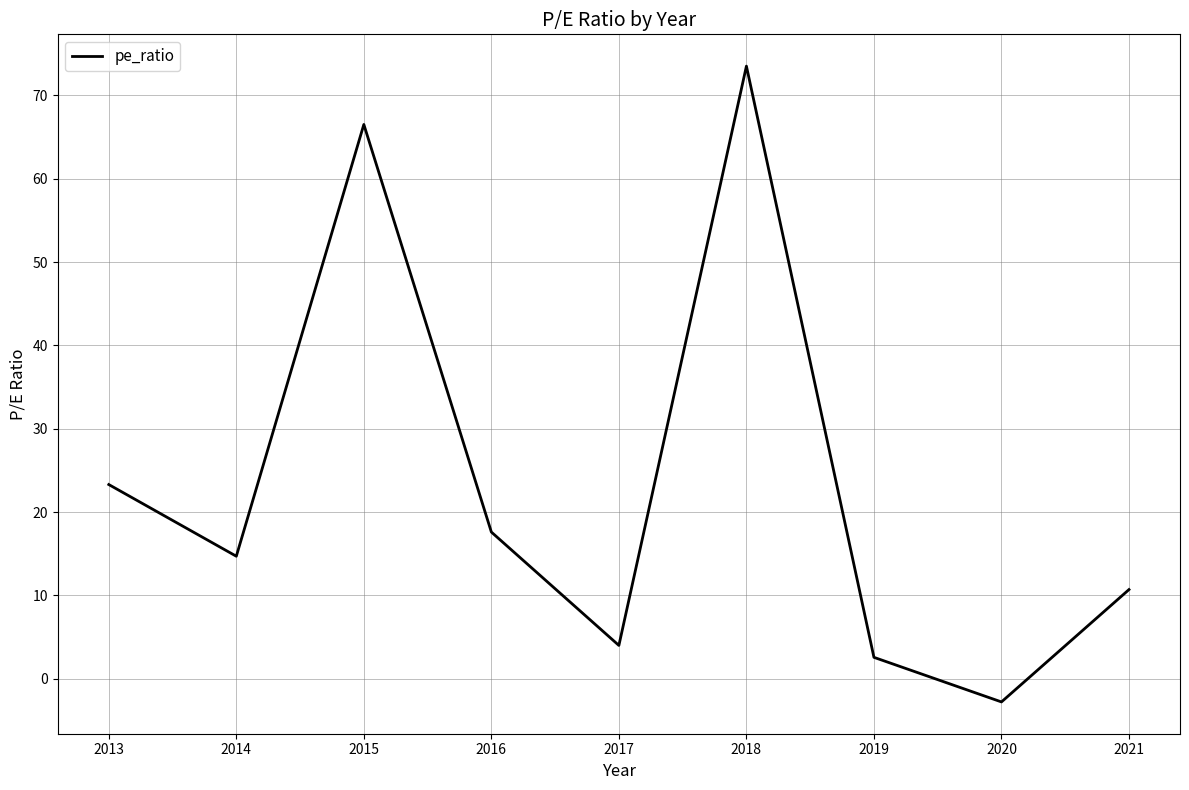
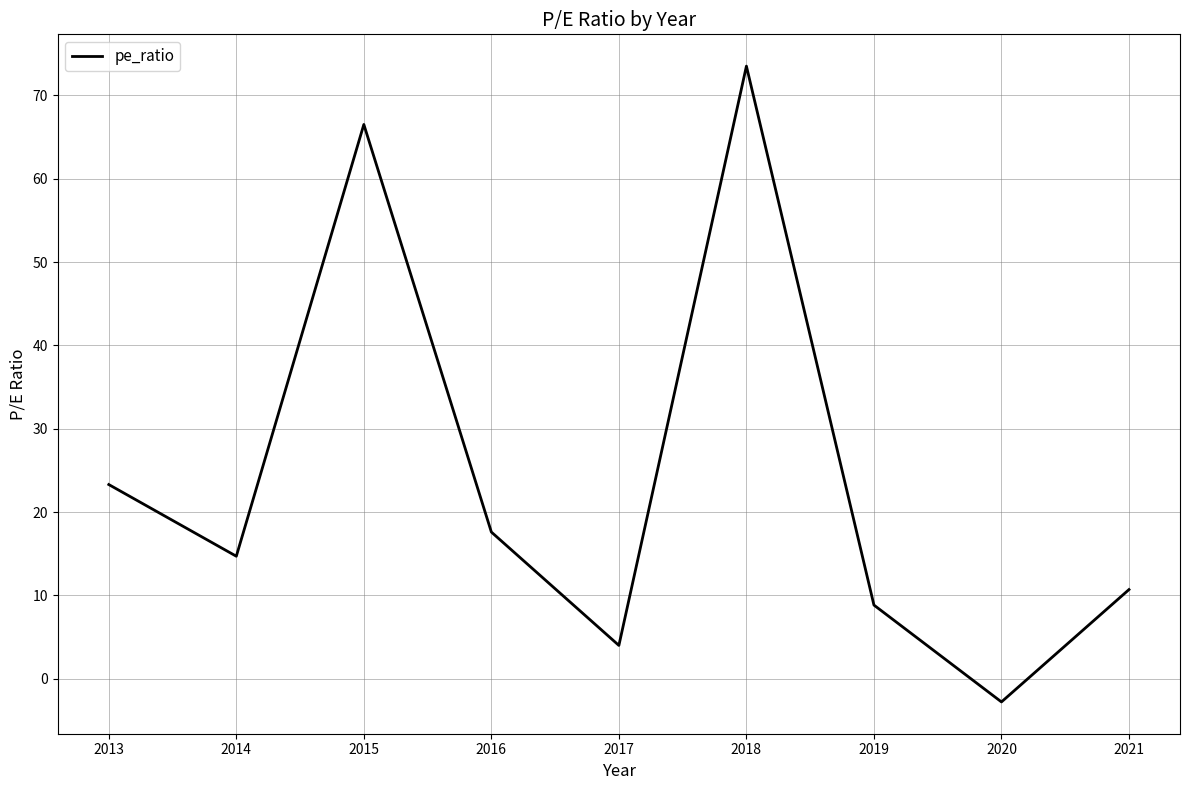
2019: 3 -> 9
